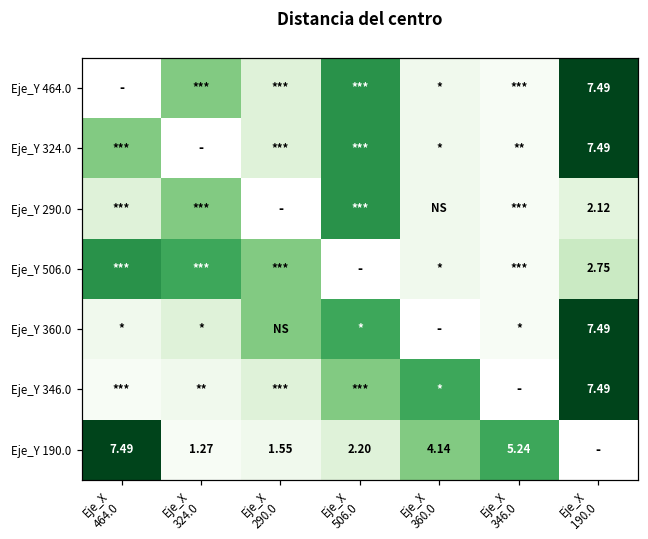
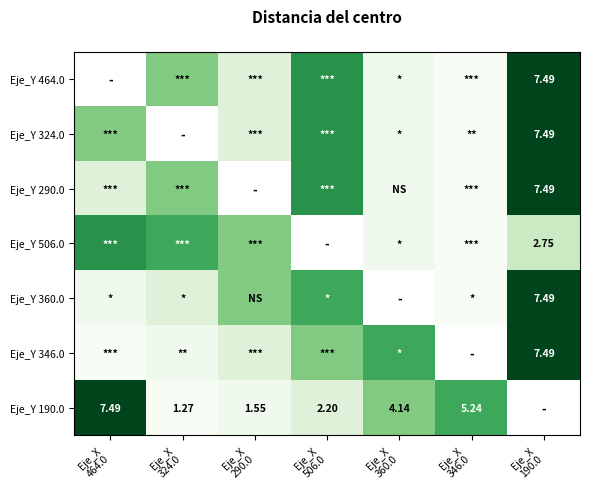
Eje_Y 290.0, Eje_X 190.0: 2.12 -> 7.49
